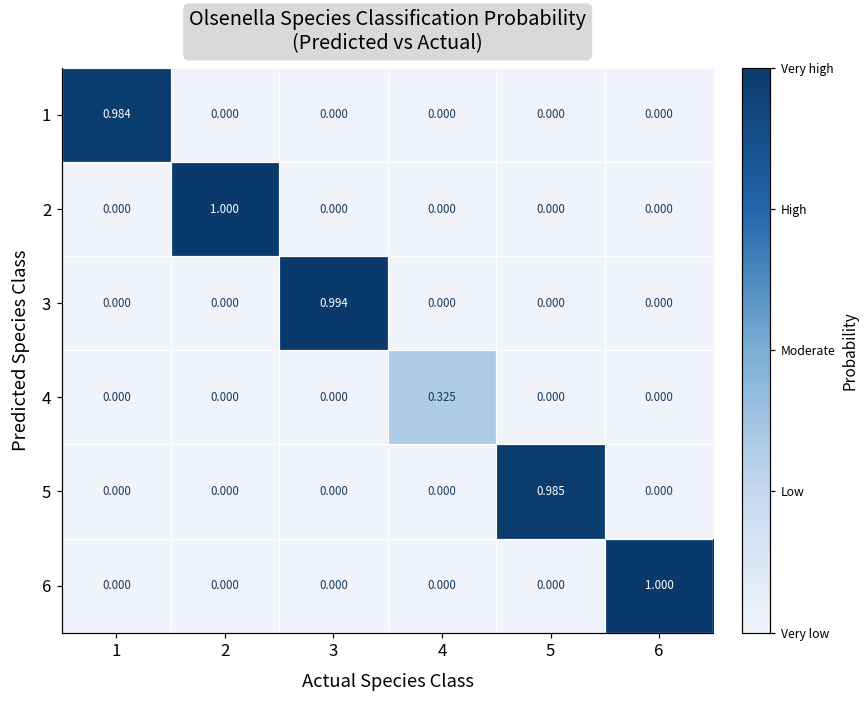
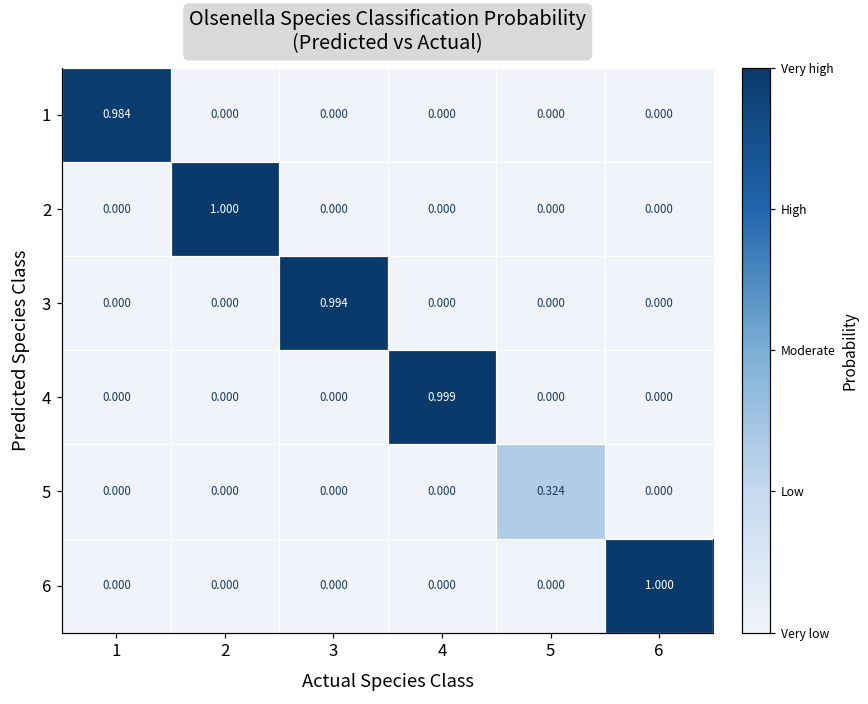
4, 4: 0.325 -> 0.999
5, 5: 0.985 -> 0.324
